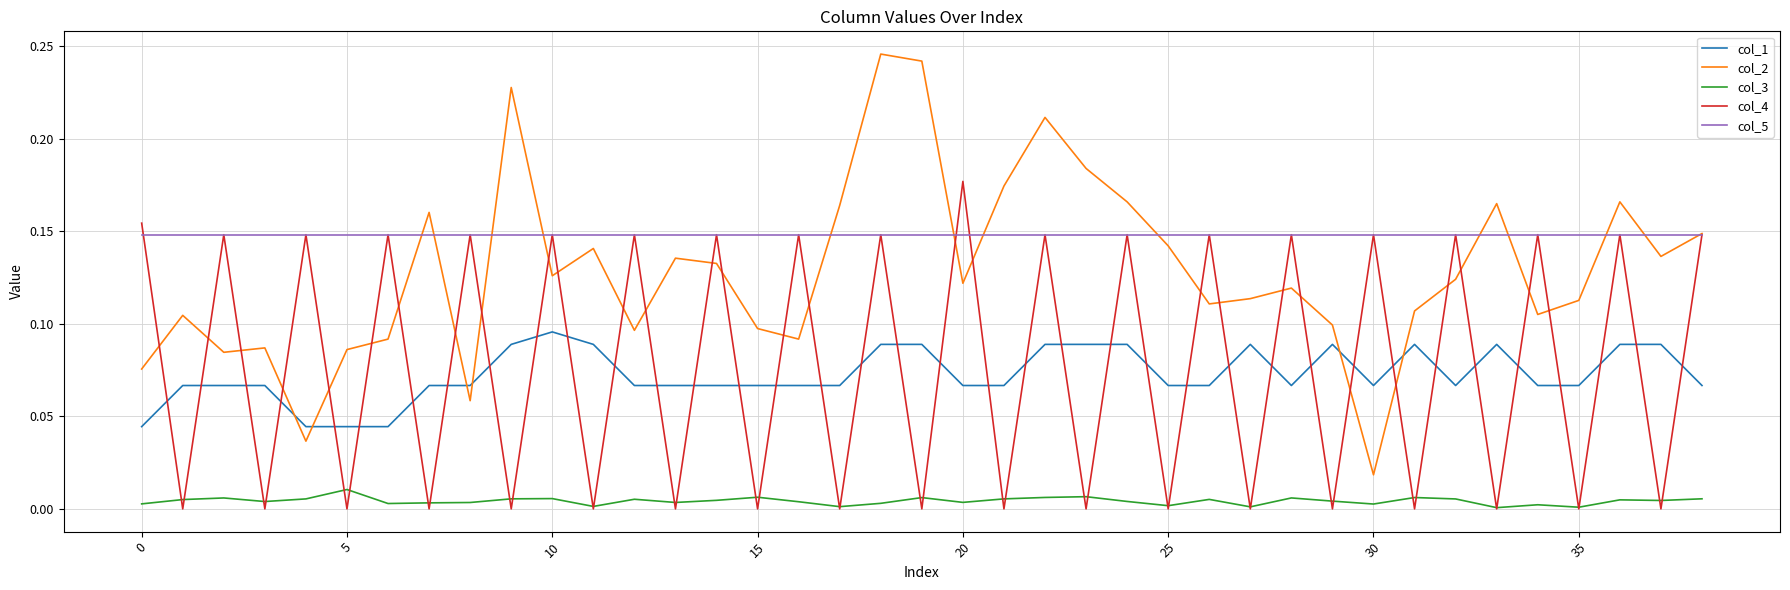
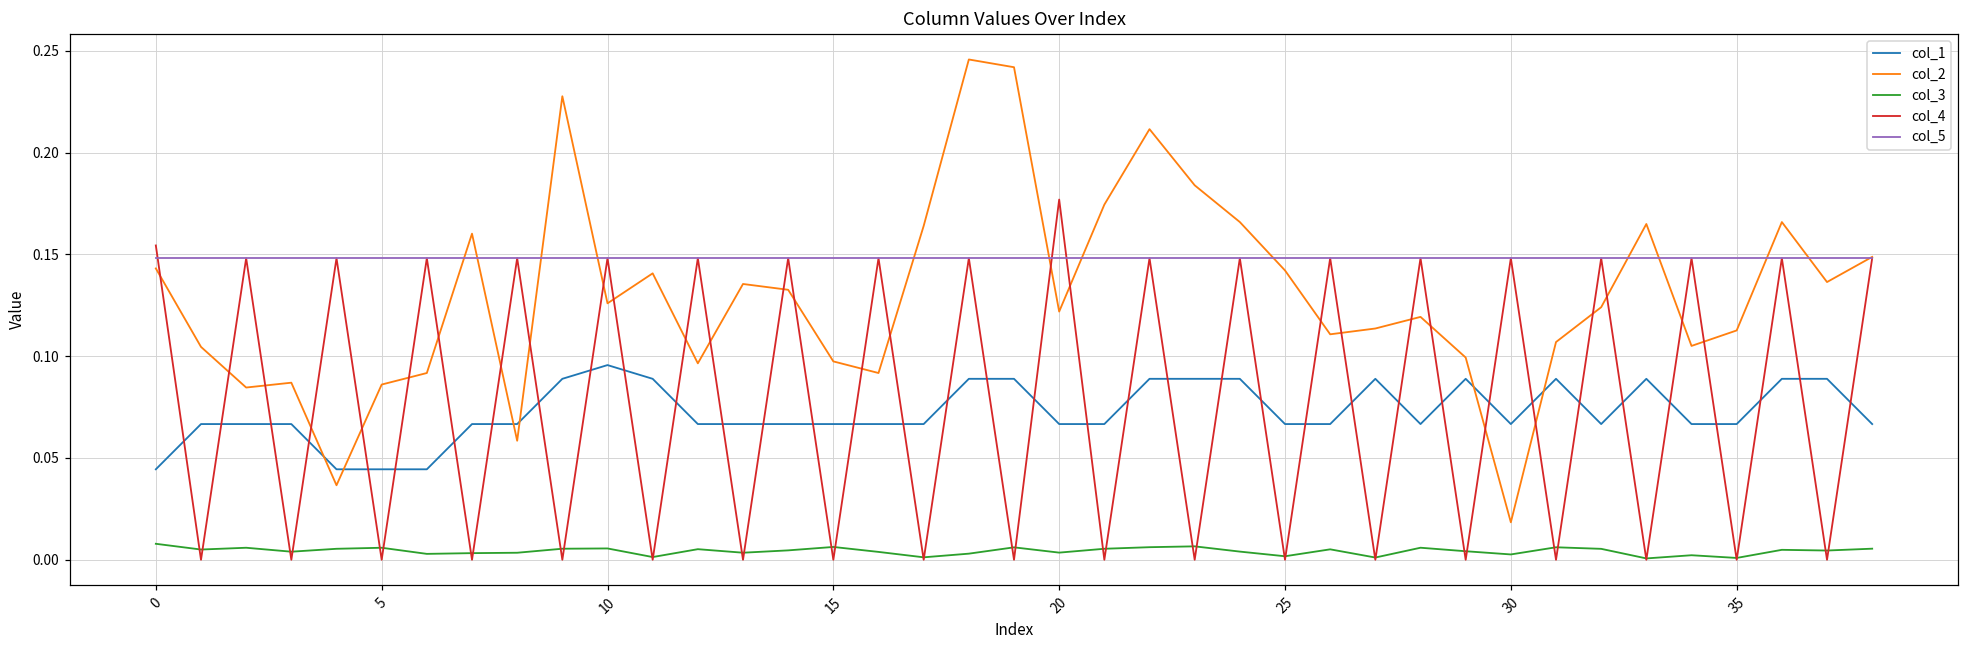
col_2, 0: 0.076 -> 0.143
col_3, 0: 0.003 -> 0.008
col_3, 5: 0.010 -> 0.006
